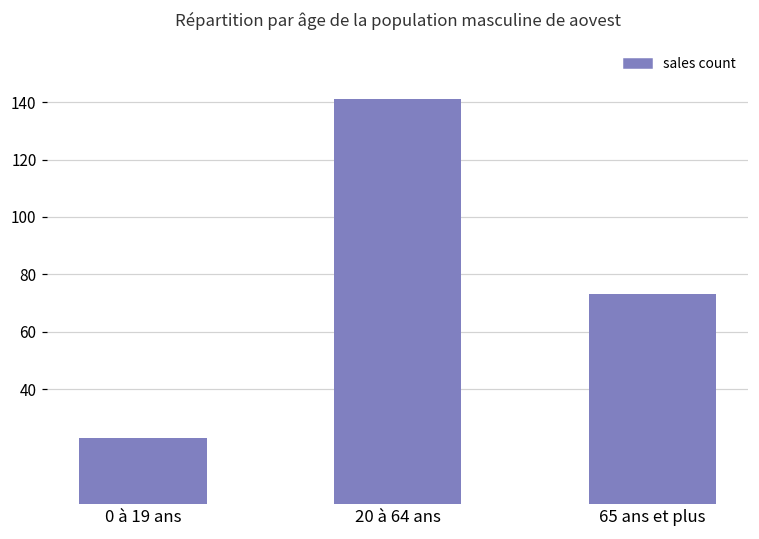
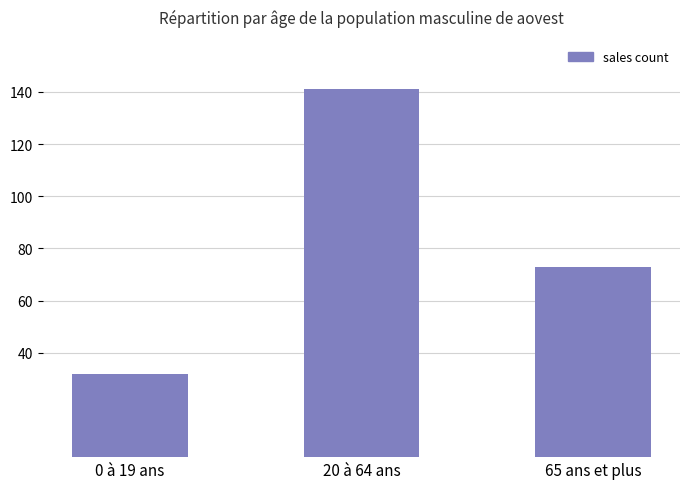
0 à 19 ans: 23 -> 32
